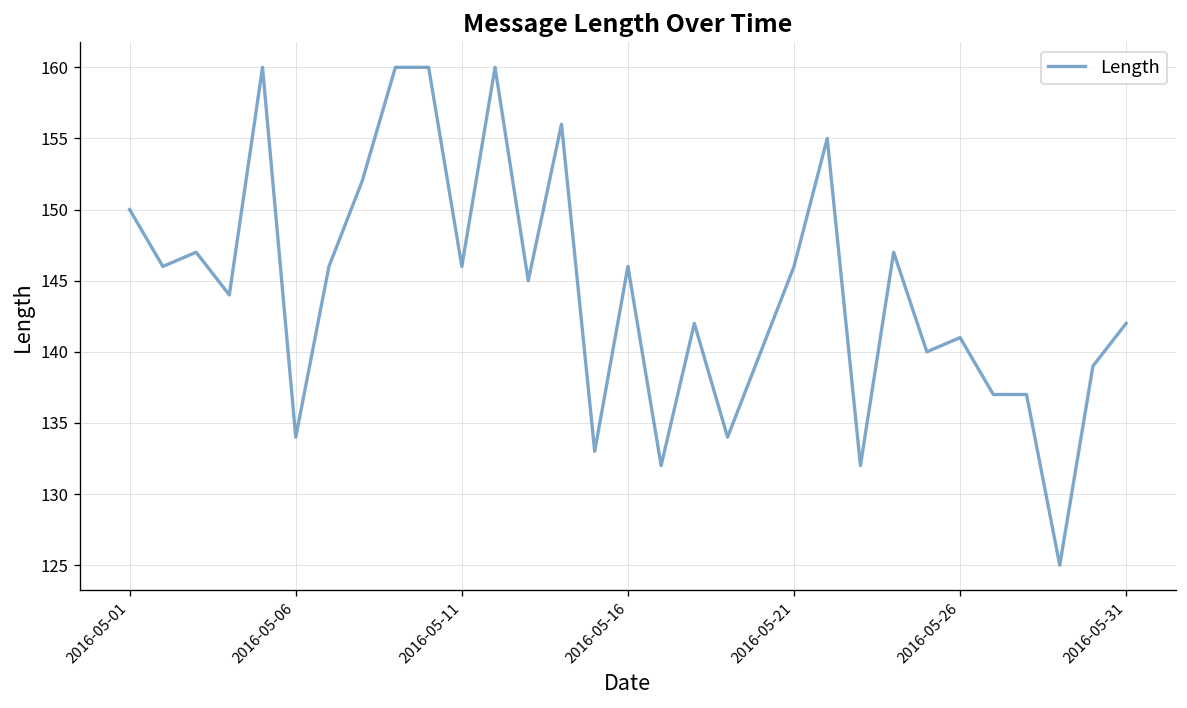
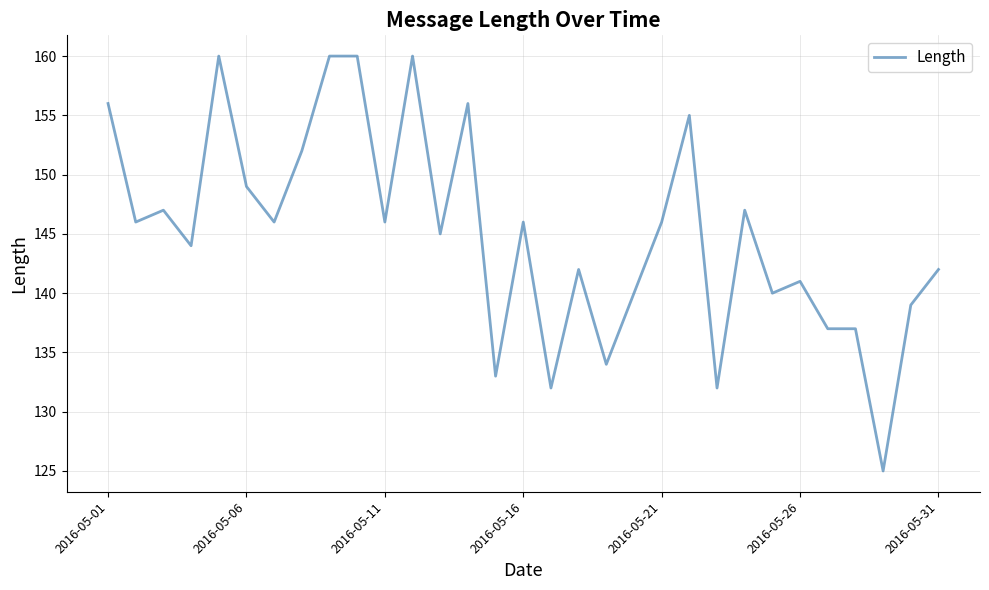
2016-05-01: 150 -> 156
2016-05-06: 134 -> 149
